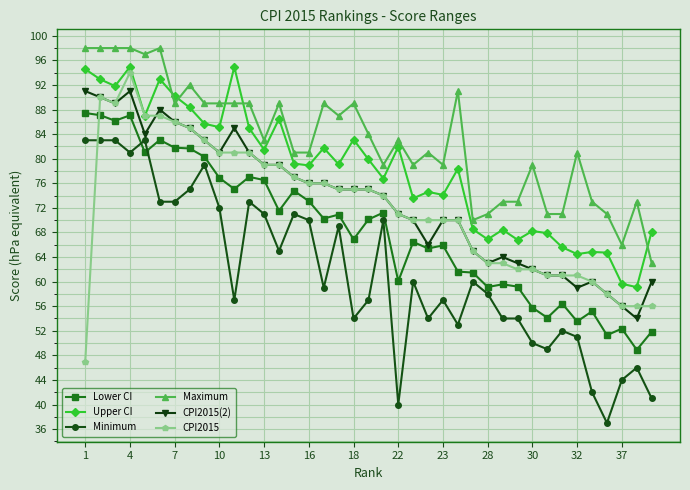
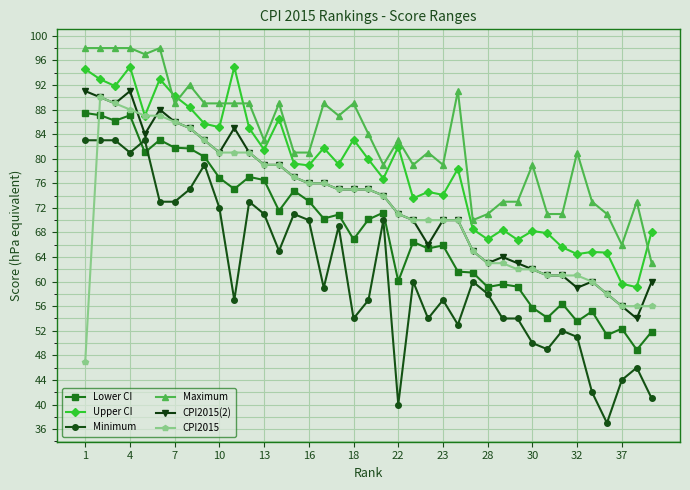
CPI2015, 4: 94 -> 88
